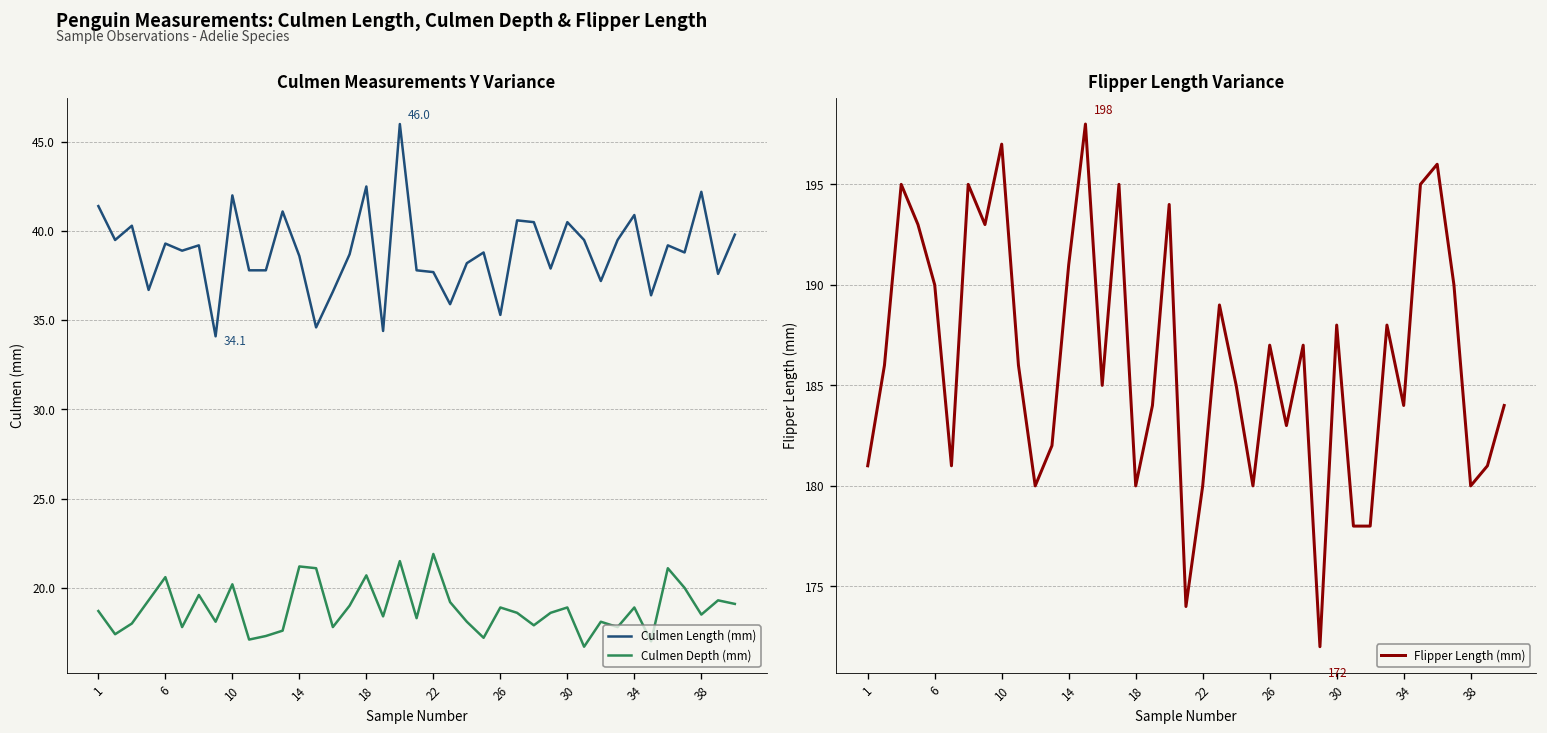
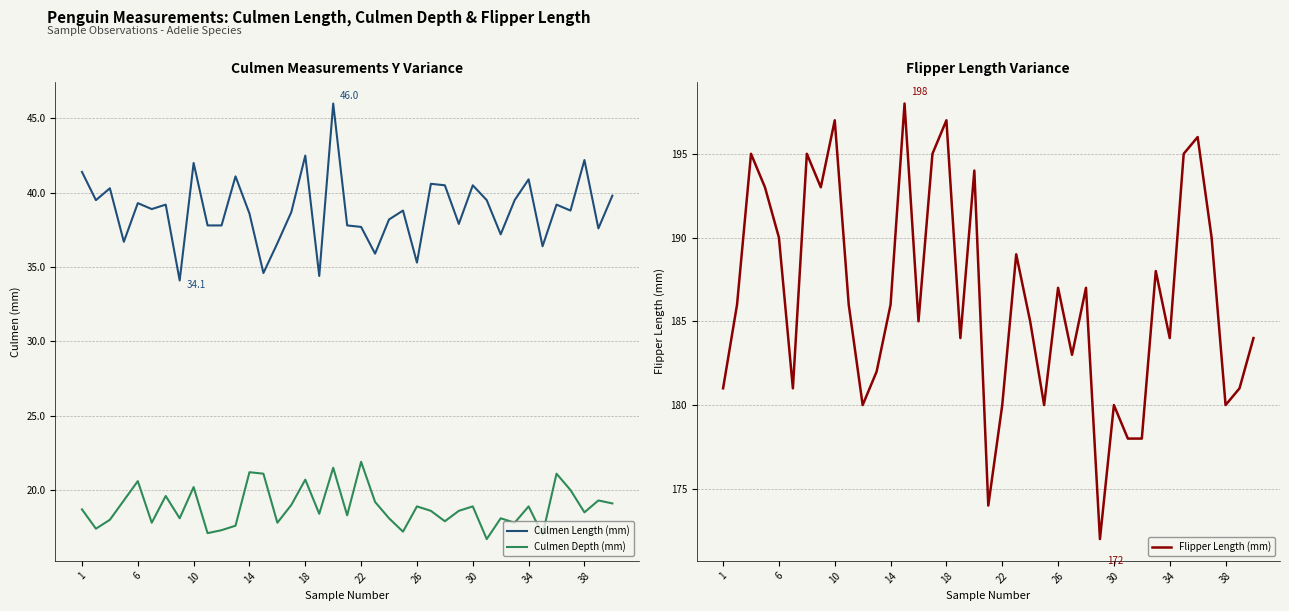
Flipper Length Variance, 14: 191 -> 186
Flipper Length Variance, 18: 180 -> 197
Flipper Length Variance, 30: 188 -> 180
